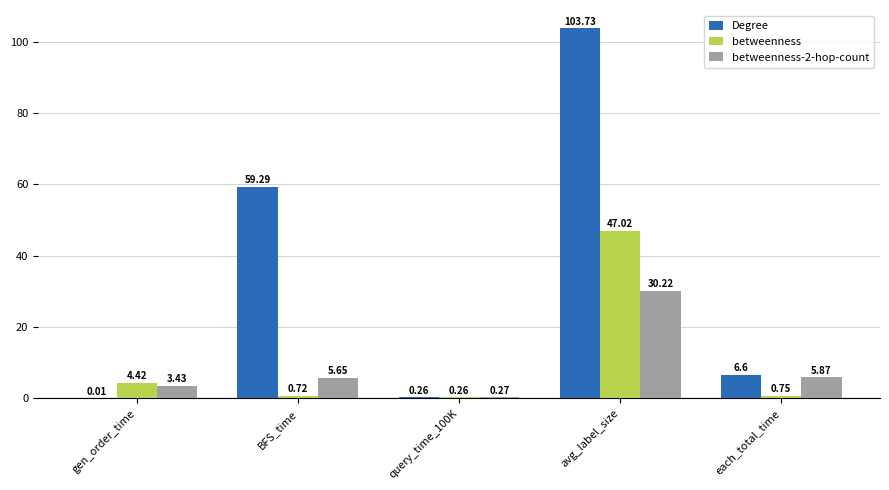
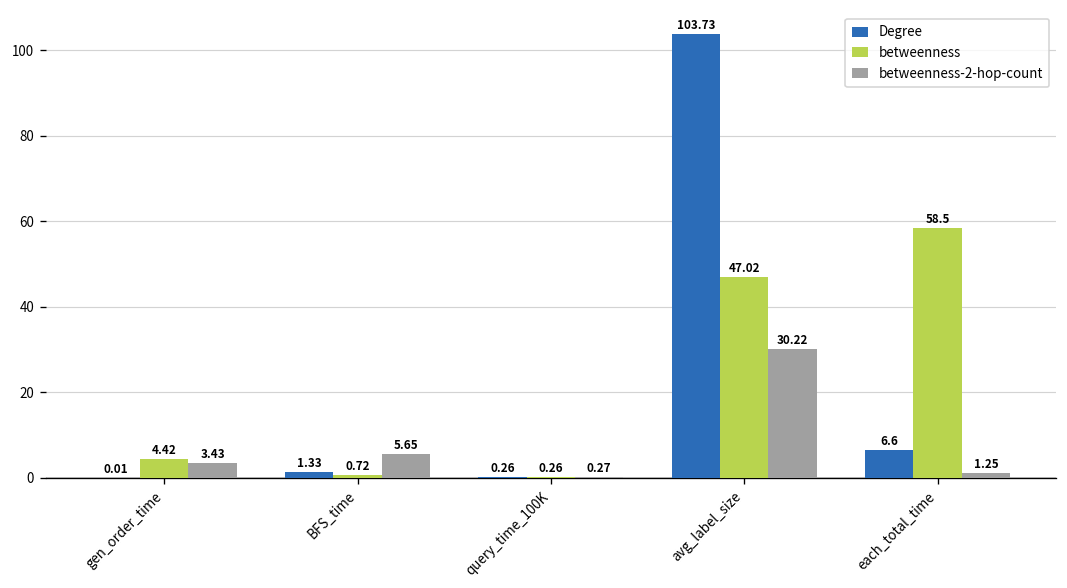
Degree, BFS_time: 59.29 -> 1.33
betweenness, each_total_time: 0.75 -> 58.5
betweenness-2-hop-count, each_total_time: 5.87 -> 1.25
